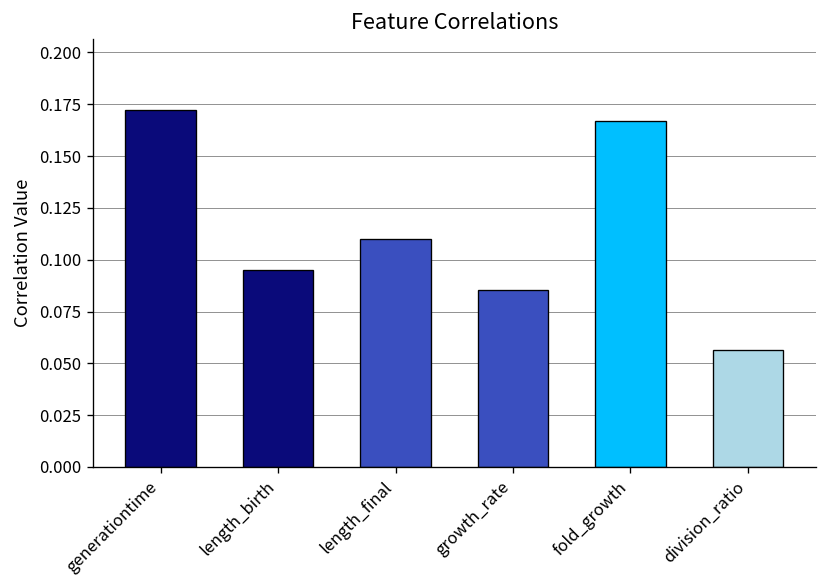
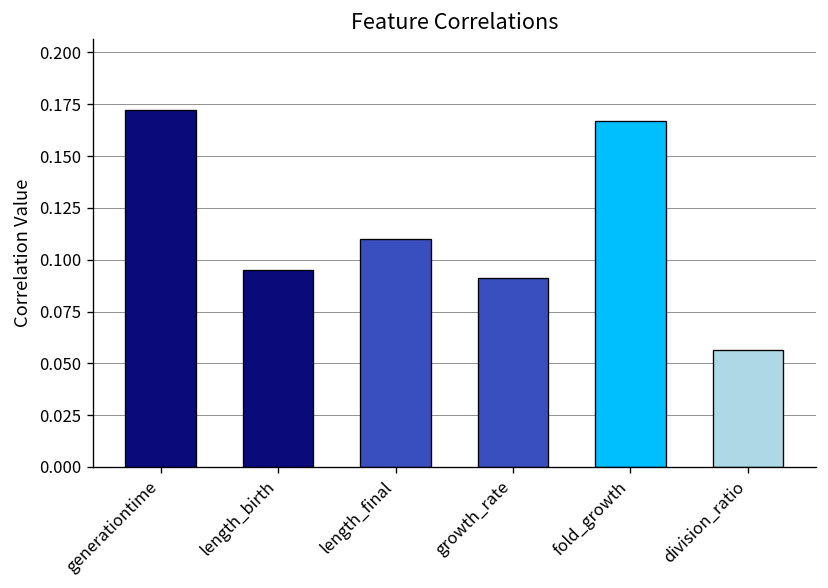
growth_rate: 0.085 -> 0.091
